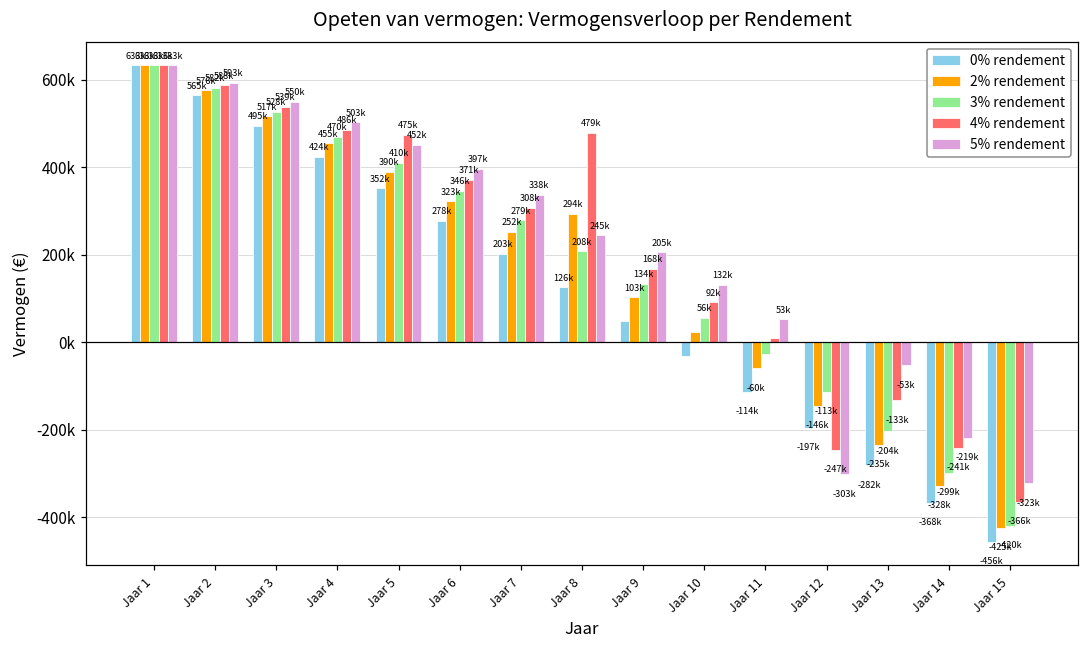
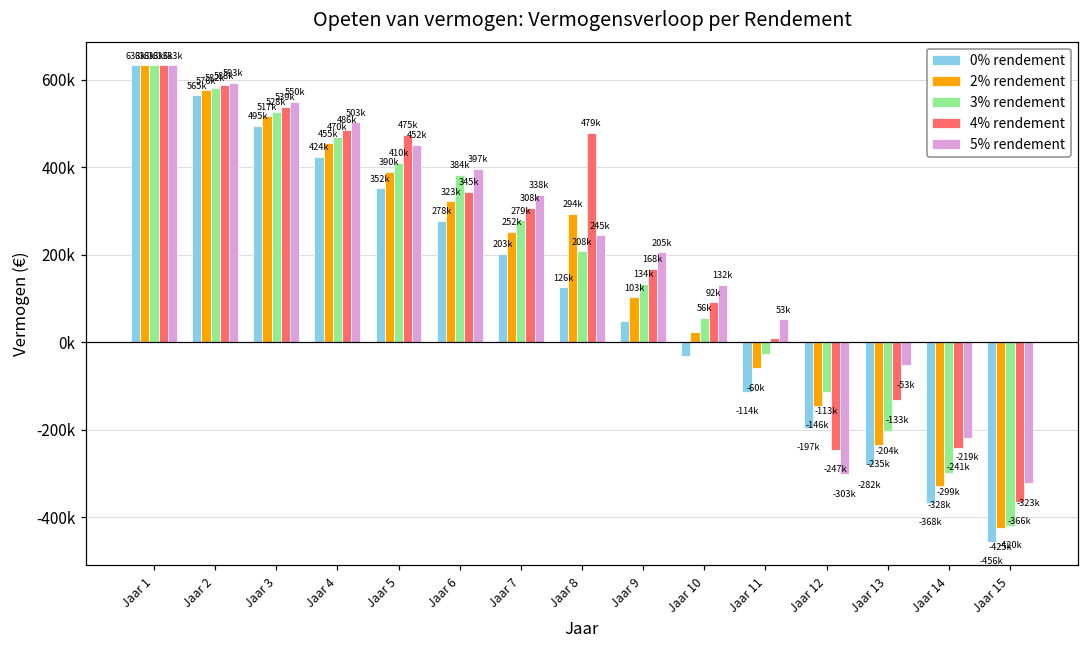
3% rendement, Jaar 6: 346k -> 384k
4% rendement, Jaar 6: 371k -> 345k
